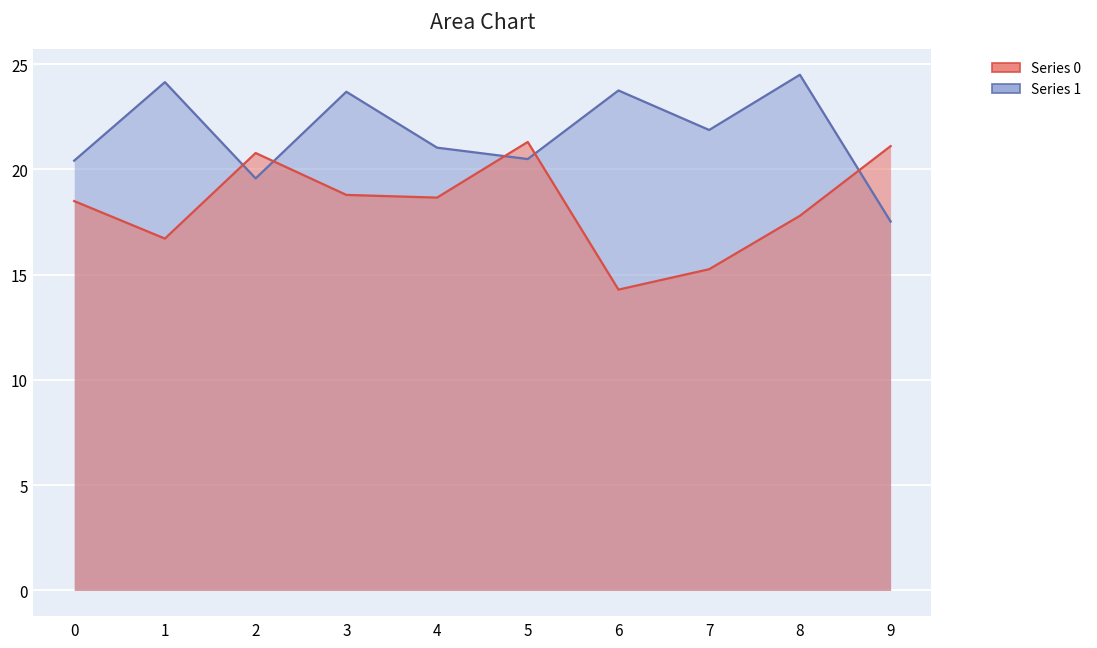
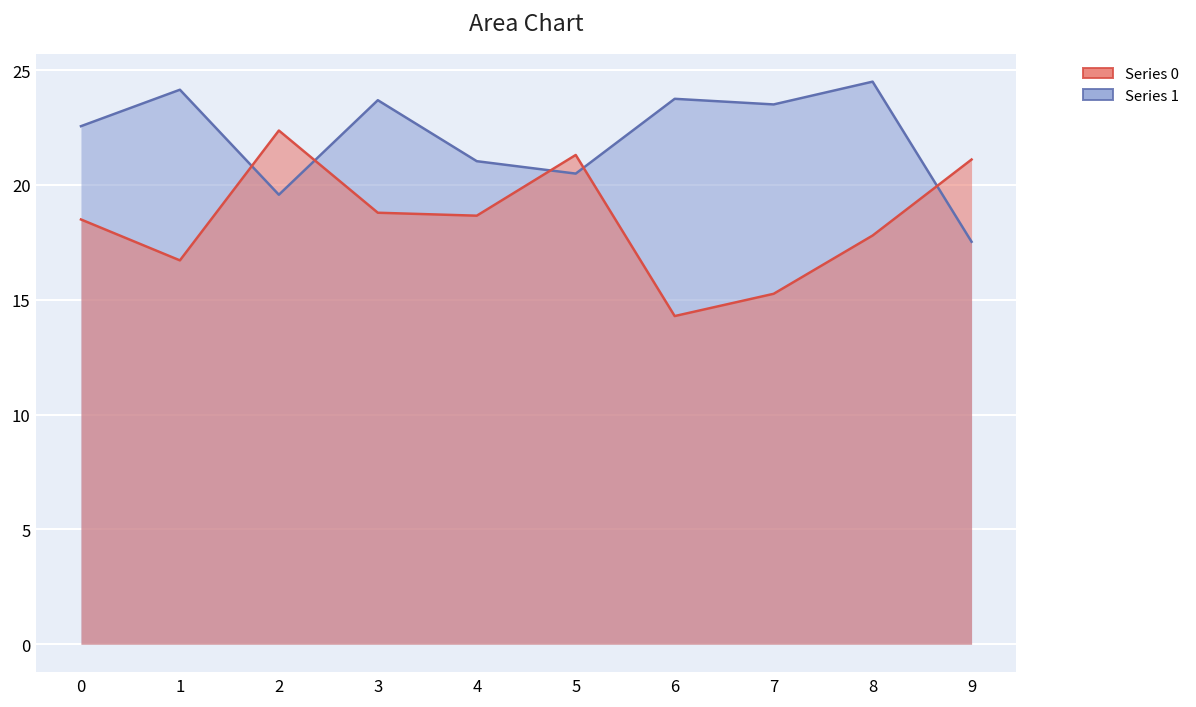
Series 1, 0: 20.4 -> 22.6
Series 0, 2: 20.8 -> 22.4
Series 1, 7: 21.9 -> 23.5
